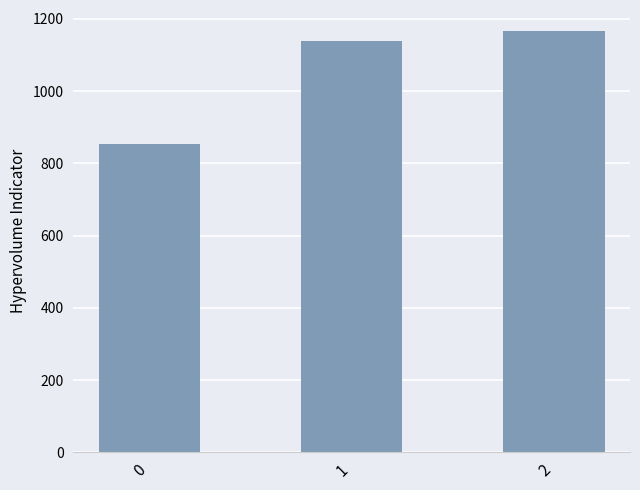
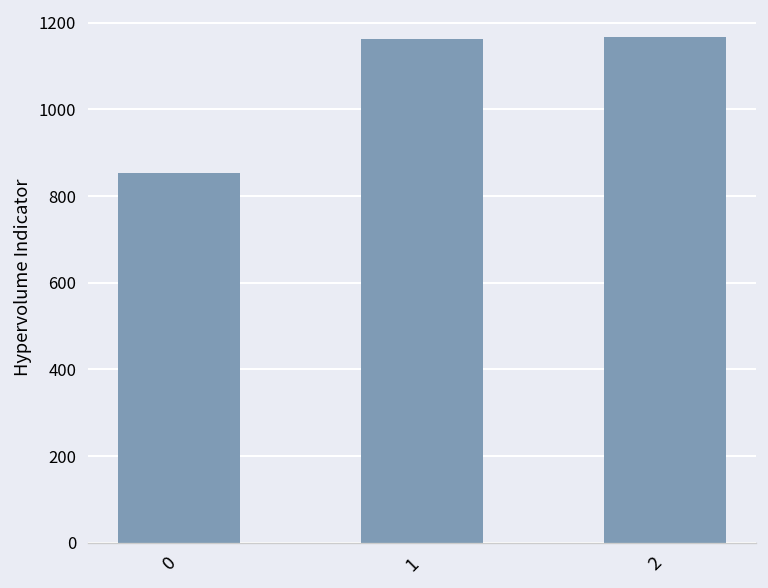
1: 1140 -> 1160
